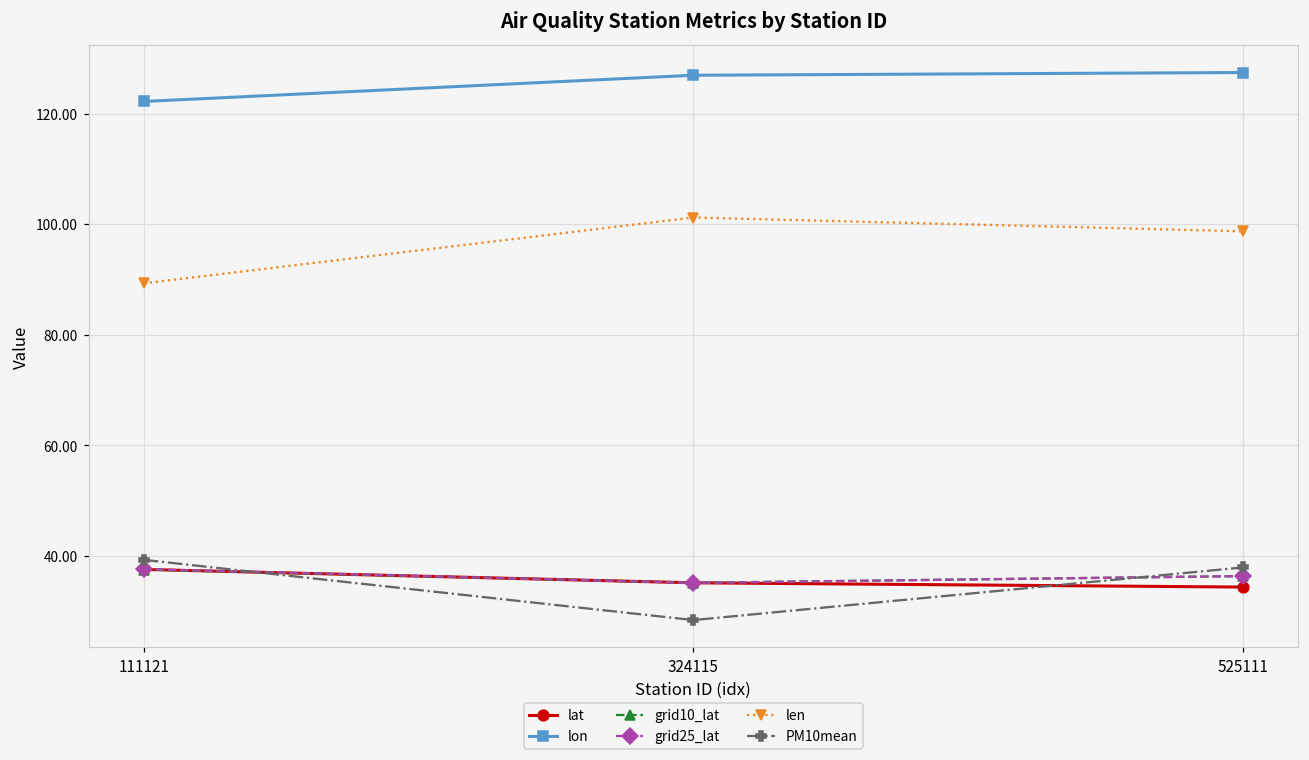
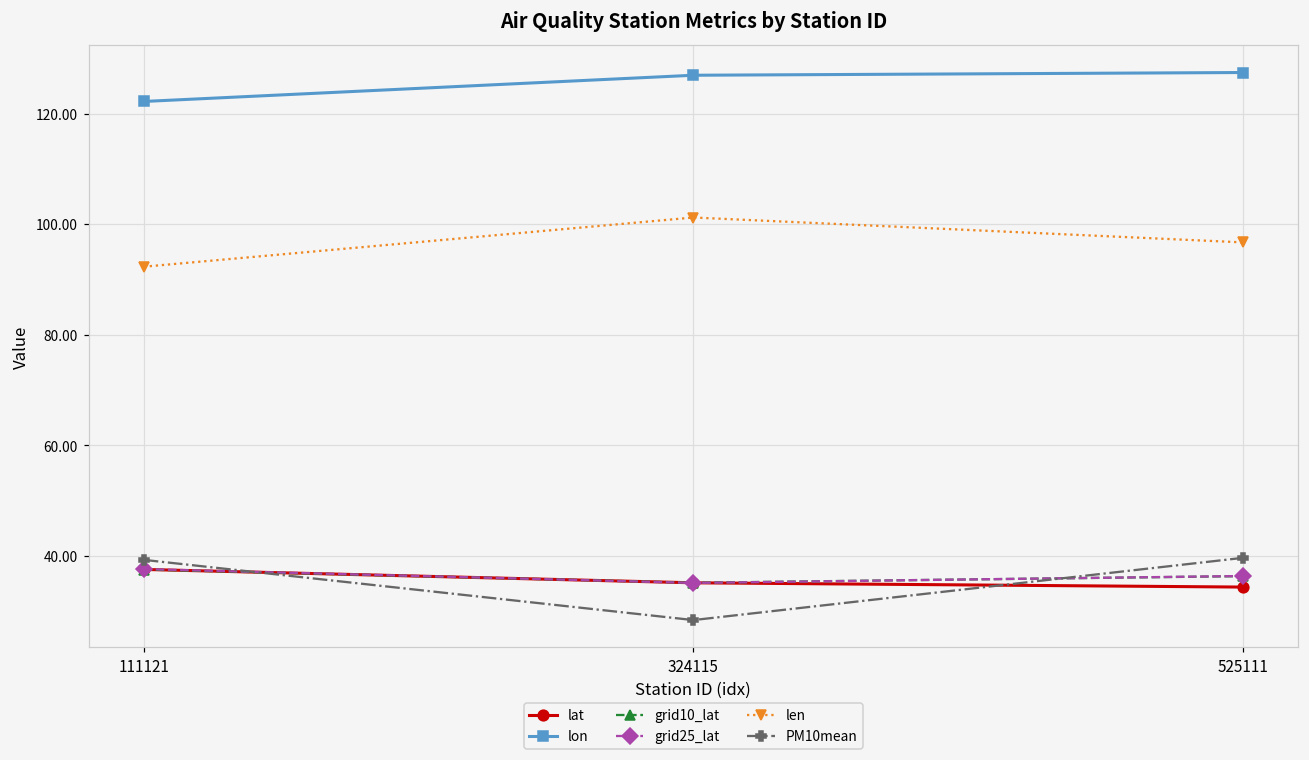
len, 111121: 89 -> 92
len, 525111: 99 -> 97
PM10mean, 525111: 38 -> 40
